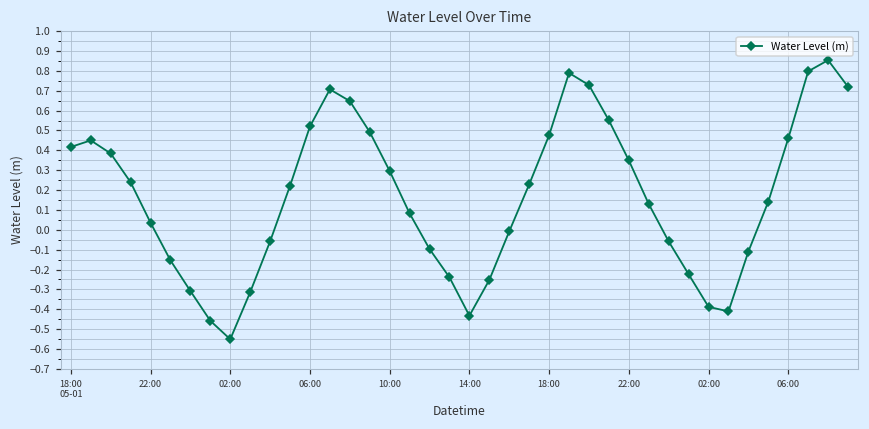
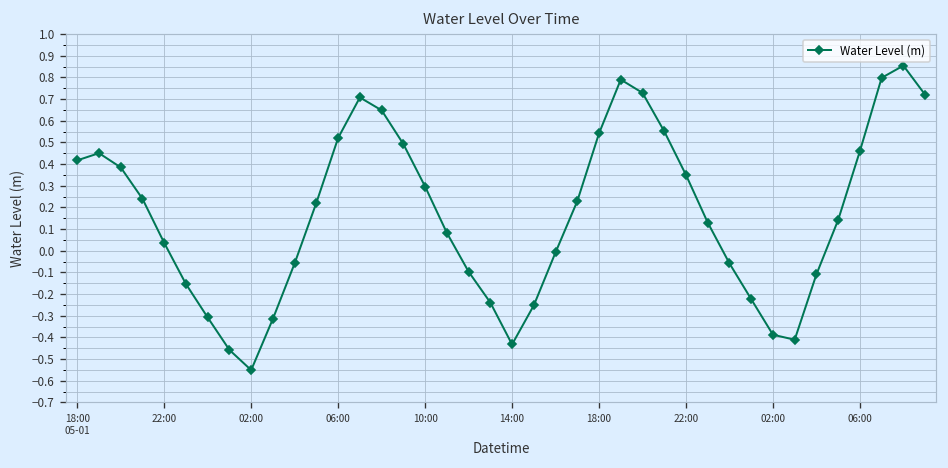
18:00: 0.48 -> 0.54
